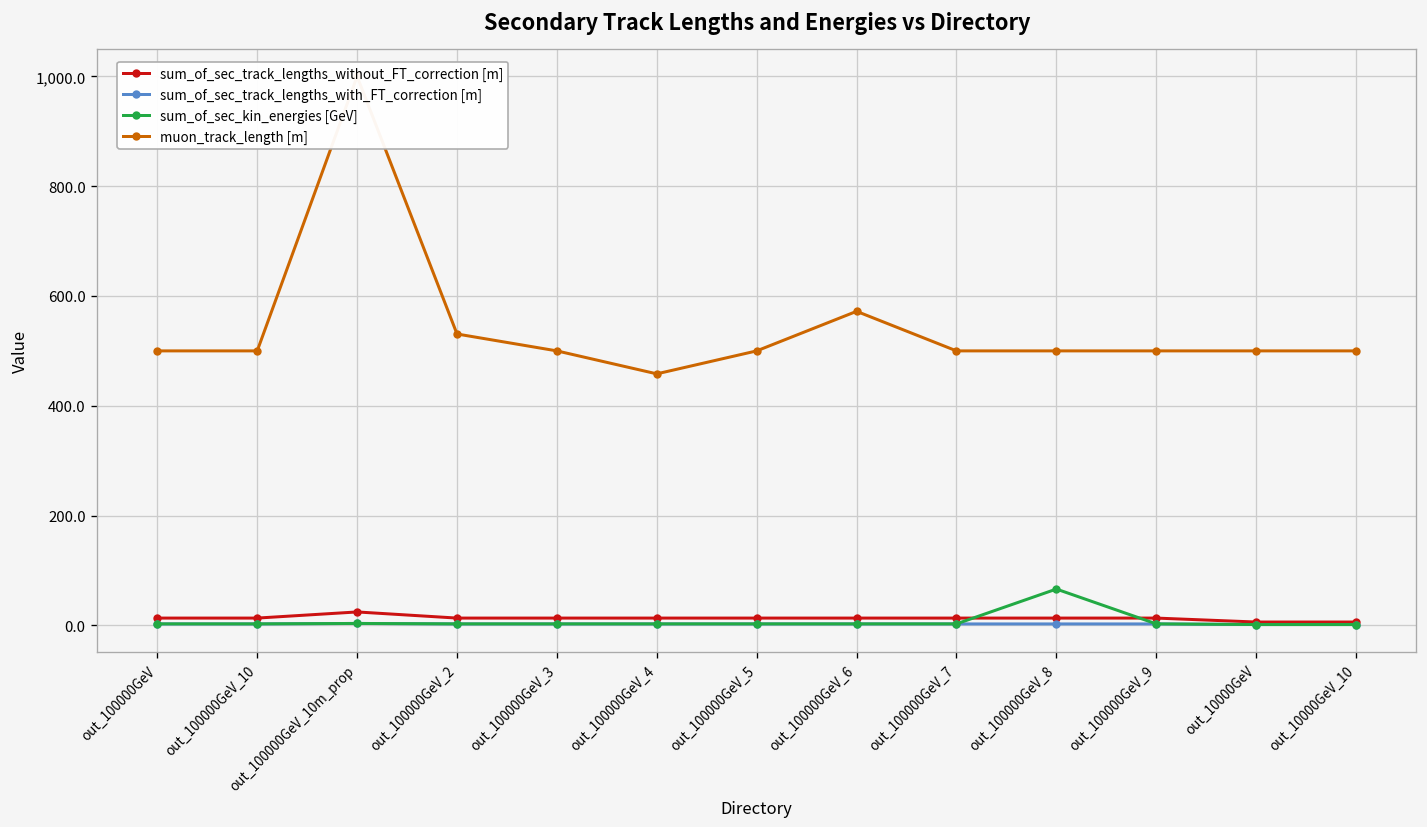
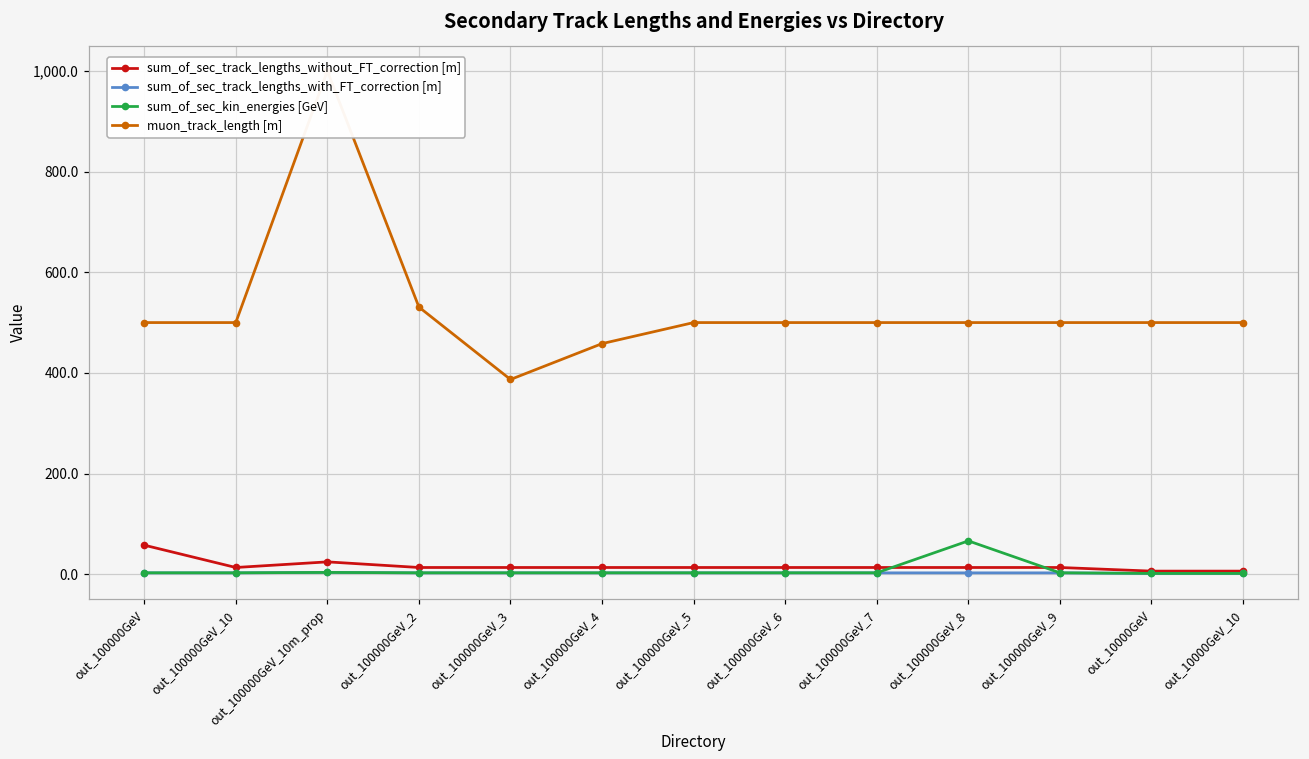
sum_of_sec_track_lengths_without_FT_correction [m], out_100000GeV: 10 -> 60
muon_track_length [m], out_100000GeV_3: 500 -> 390
muon_track_length [m], out_100000GeV_6: 570 -> 500
